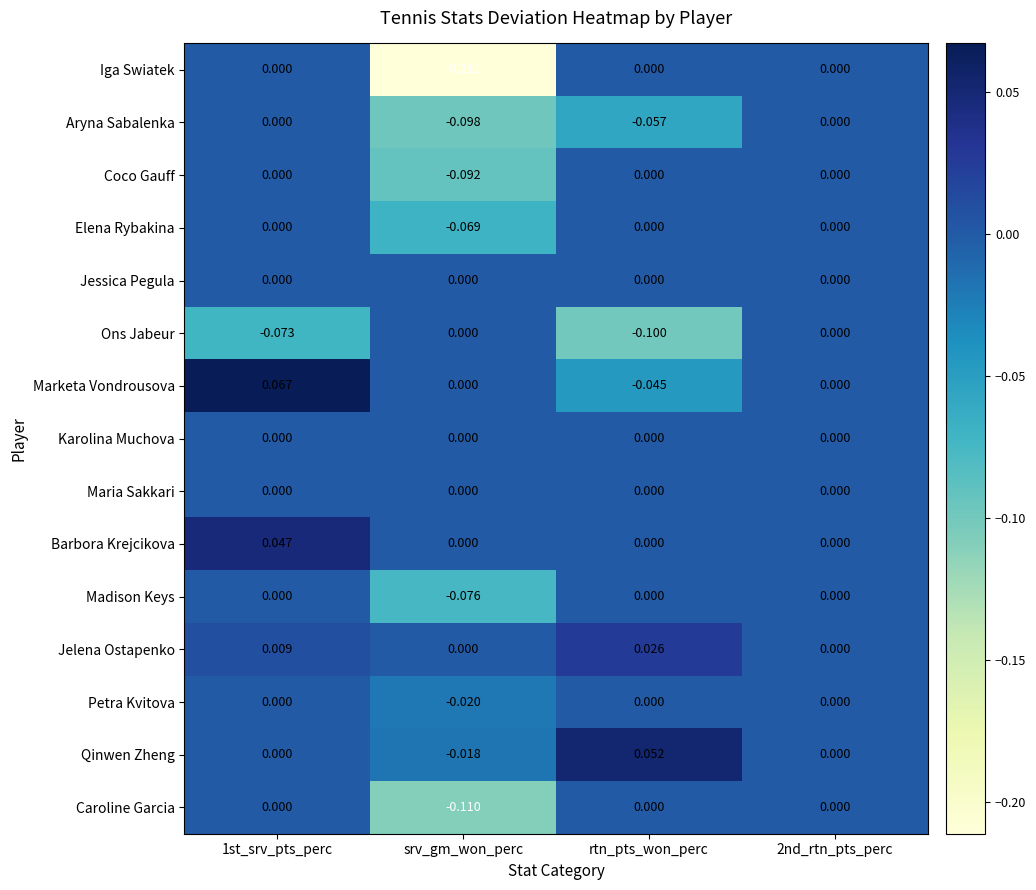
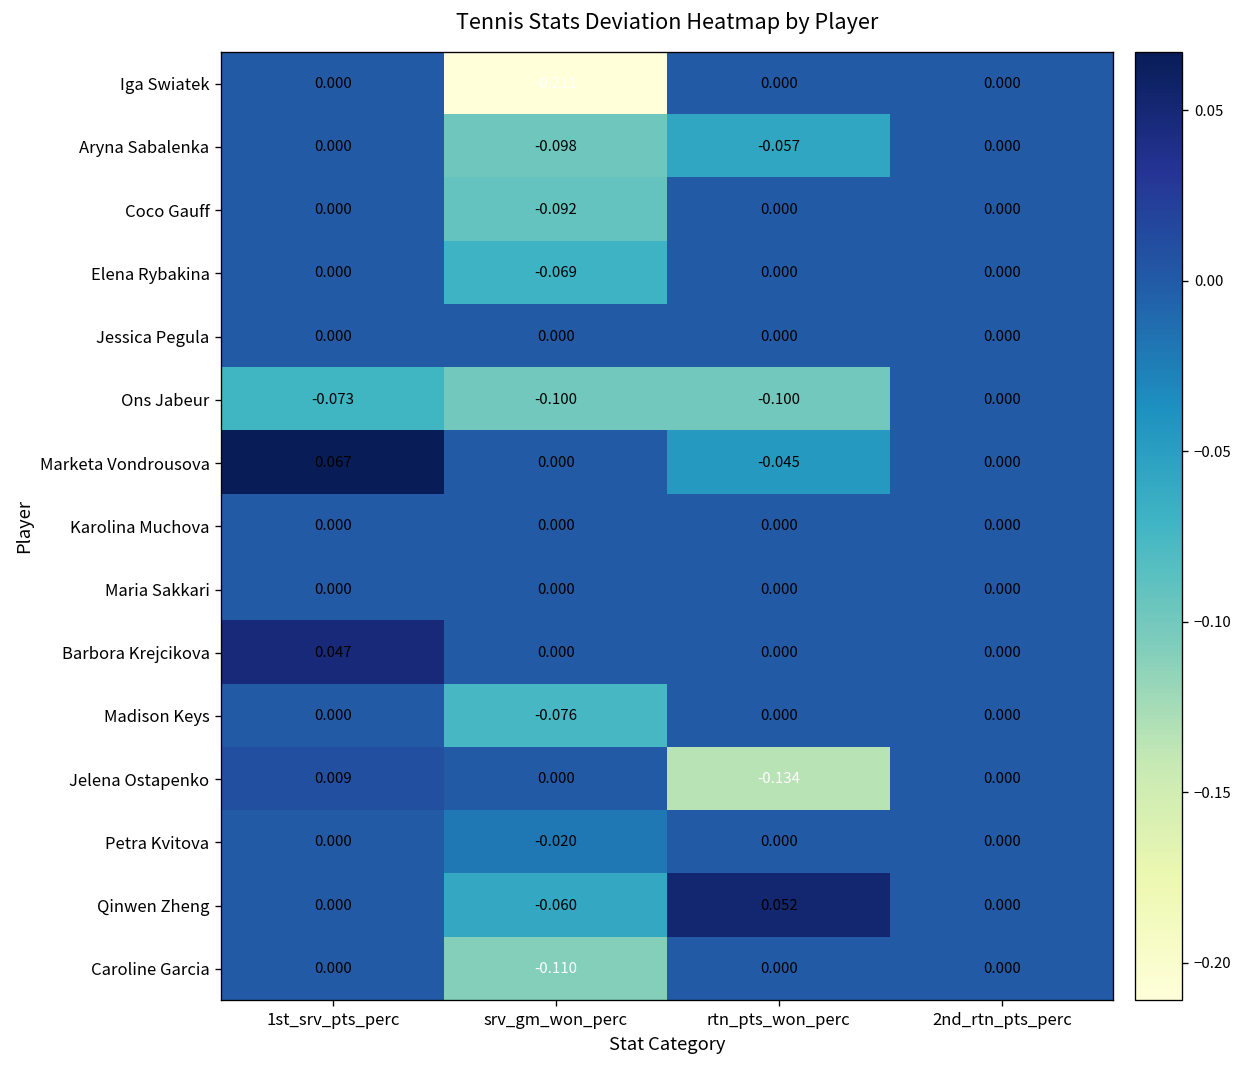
Ons Jabeur, srv_gm_won_perc: 0.000 -> -0.100
Jelena Ostapenko, rtn_pts_won_perc: 0.026 -> -0.134
Qinwen Zheng, srv_gm_won_perc: -0.018 -> -0.060
